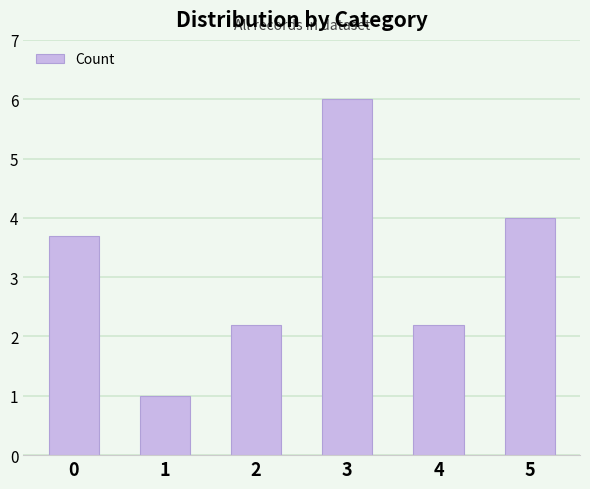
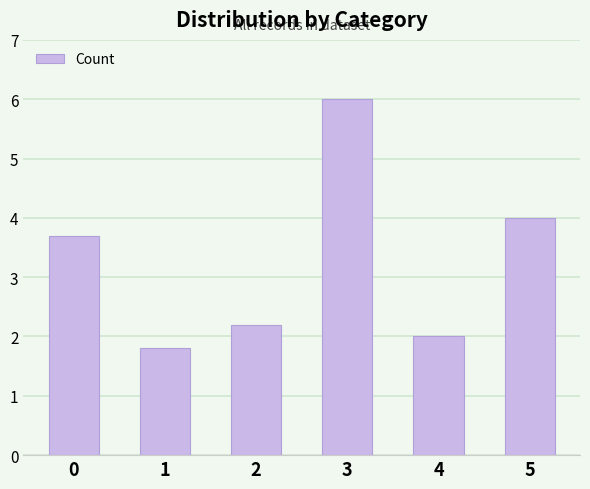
1: 1.0 -> 1.8
4: 2.2 -> 2.0
